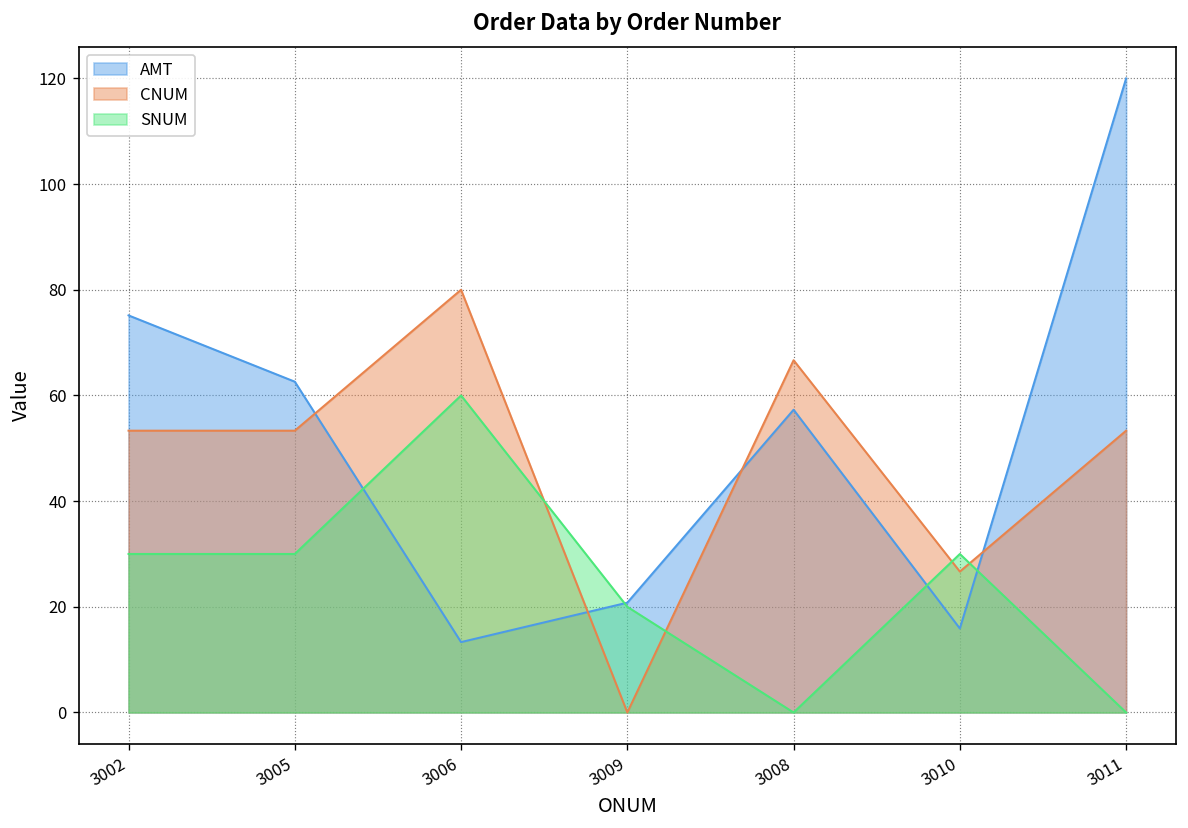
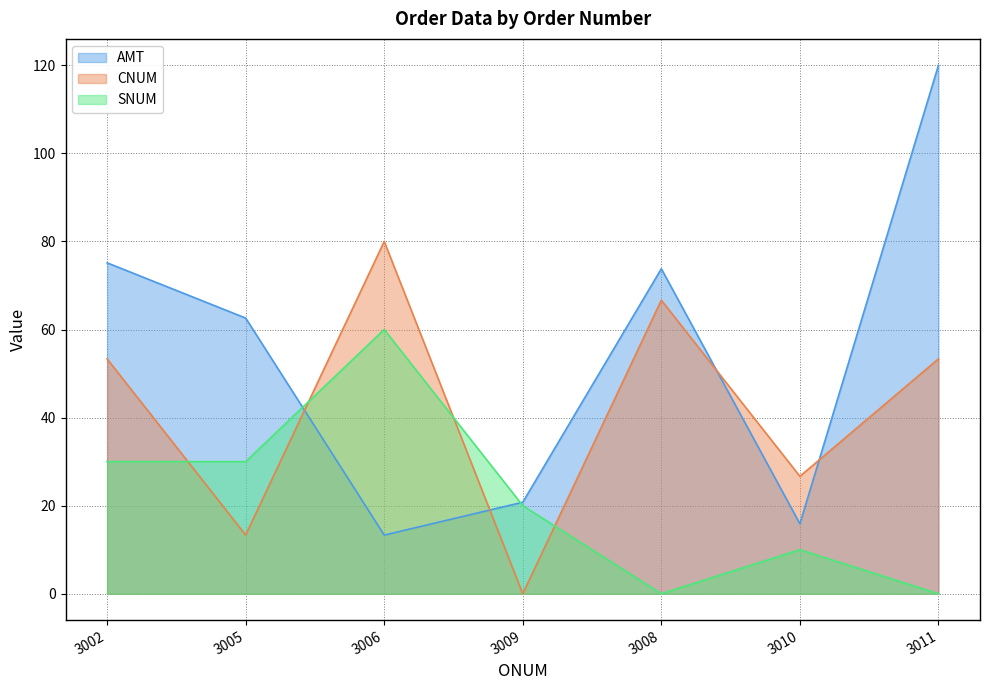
CNUM, 3005: 53 -> 13
AMT, 3008: 57 -> 74
SNUM, 3010: 30 -> 10
